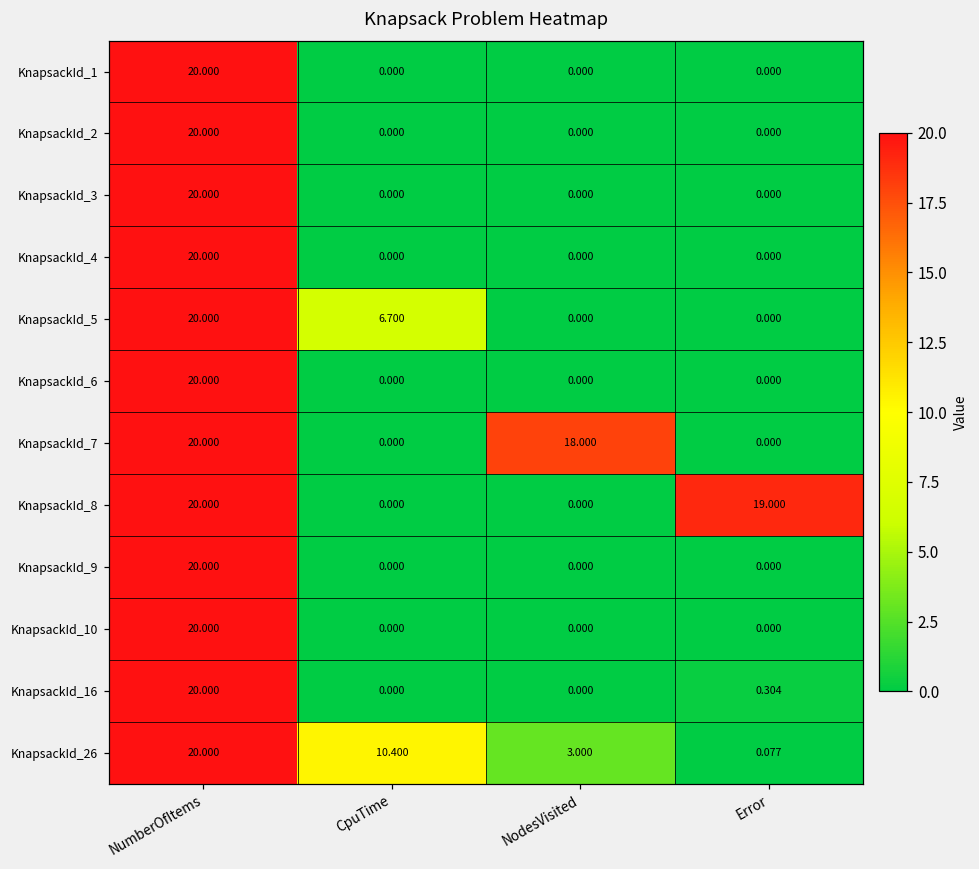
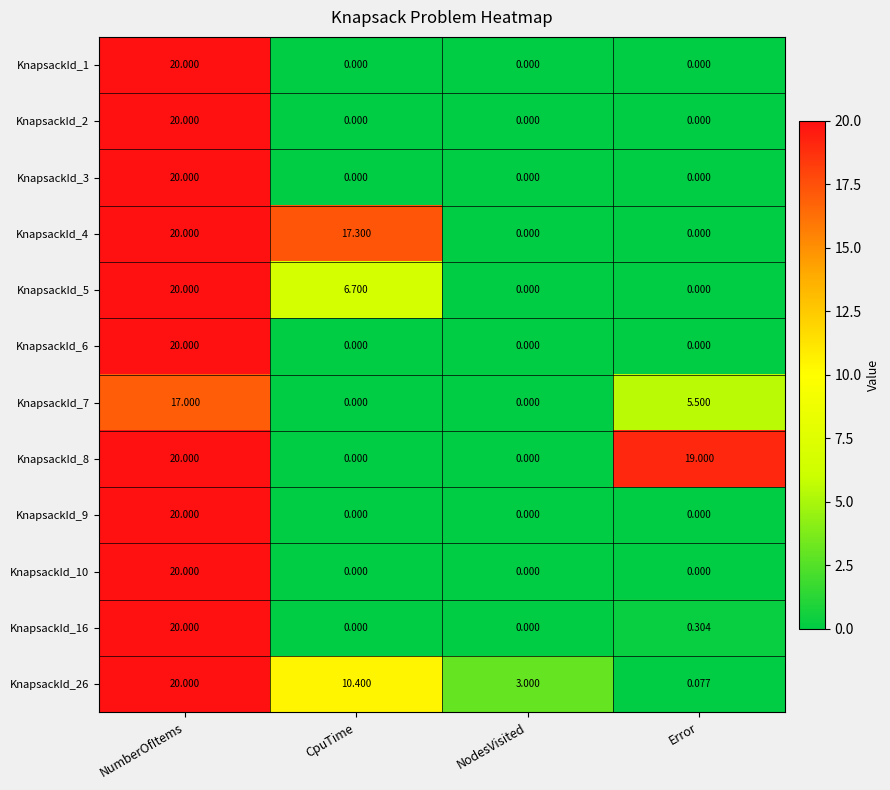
KnapsackId_4, CpuTime: 0.000 -> 17.300
KnapsackId_7, NumberOfItems: 20.000 -> 17.000
KnapsackId_7, NodesVisited: 18.000 -> 0.000
KnapsackId_7, Error: 0.000 -> 5.500
